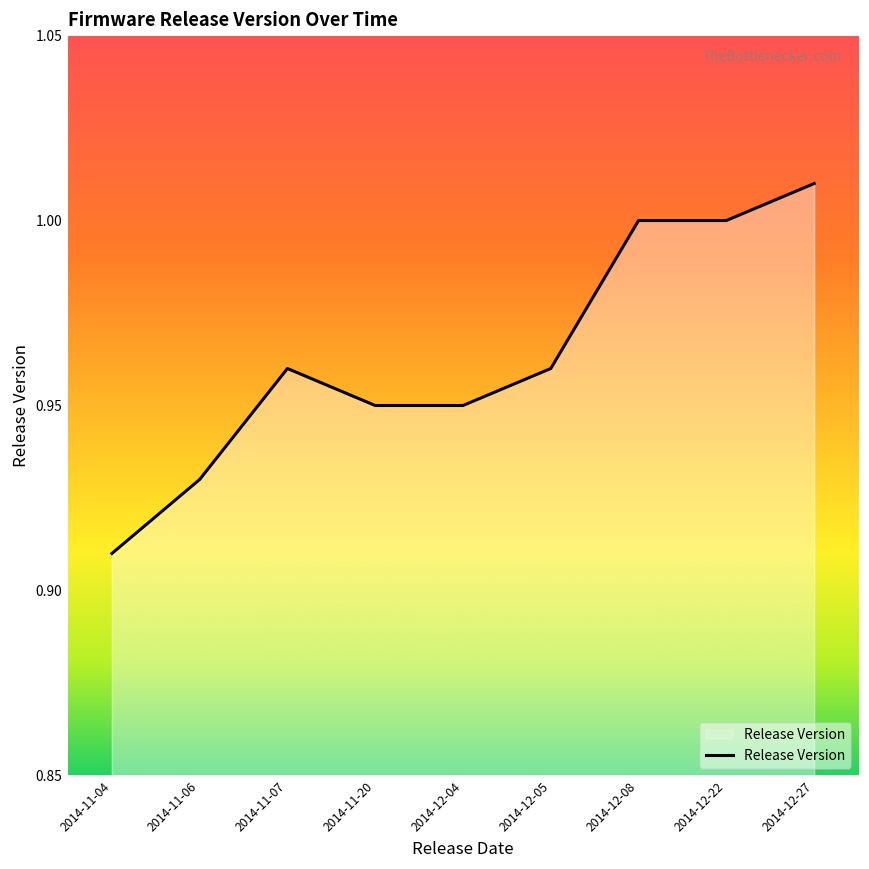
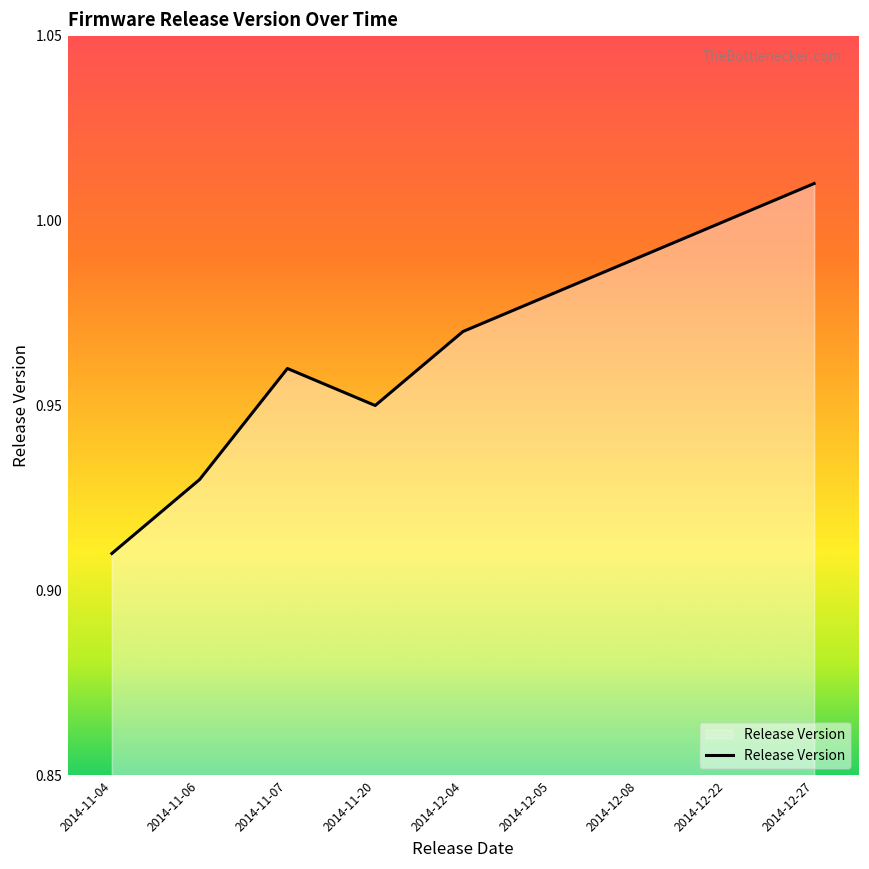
2014-12-04: 0.95 -> 0.97
2014-12-05: 0.96 -> 0.98
2014-12-08: 1.00 -> 0.99
